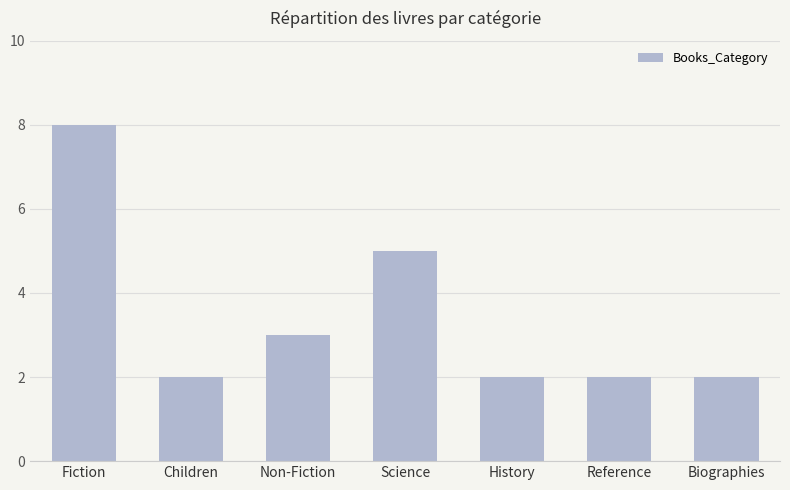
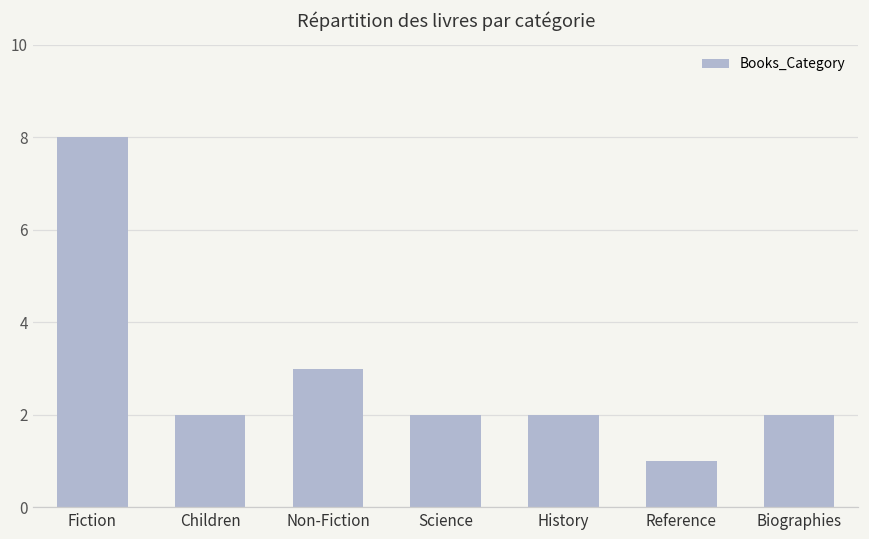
Science: 5 -> 2
Reference: 2 -> 1
